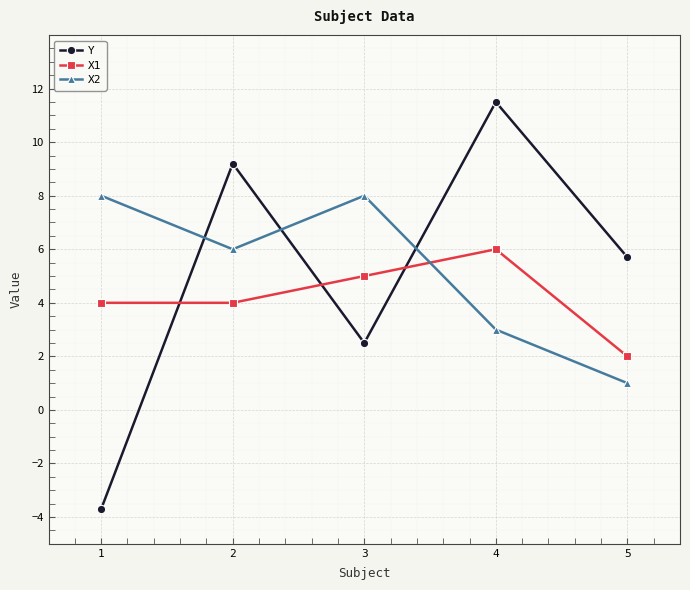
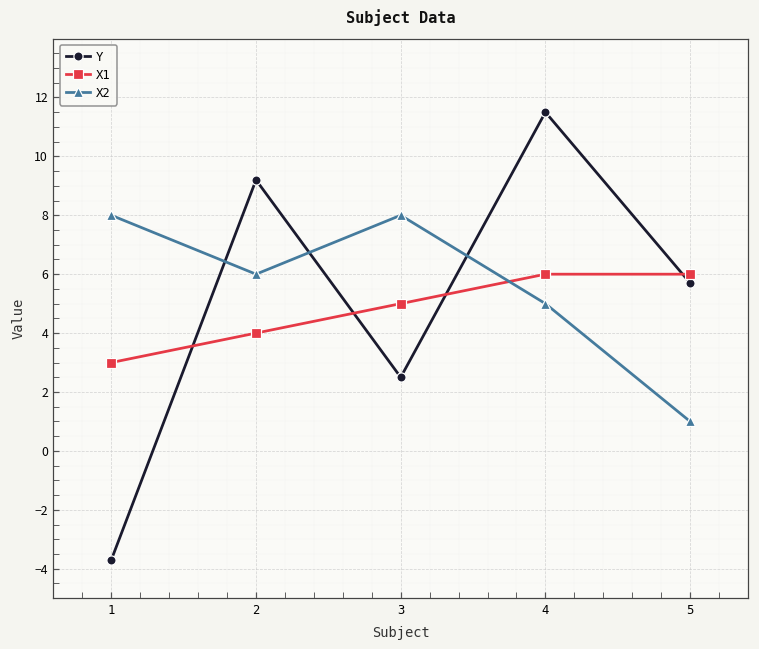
X1, 1: 4 -> 3
X2, 4: 3 -> 5
X1, 5: 2 -> 6
